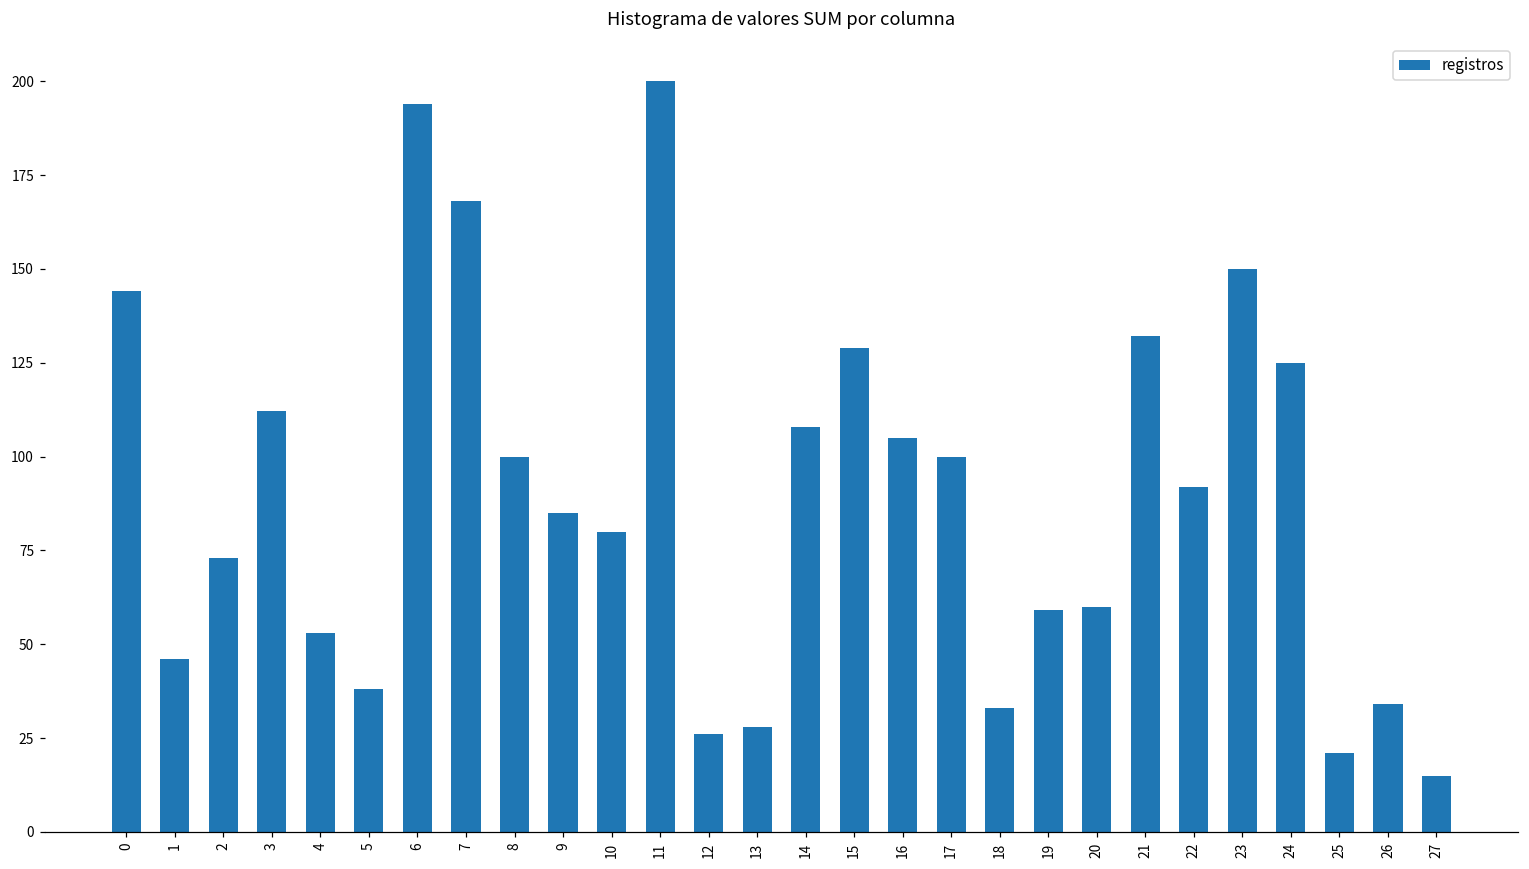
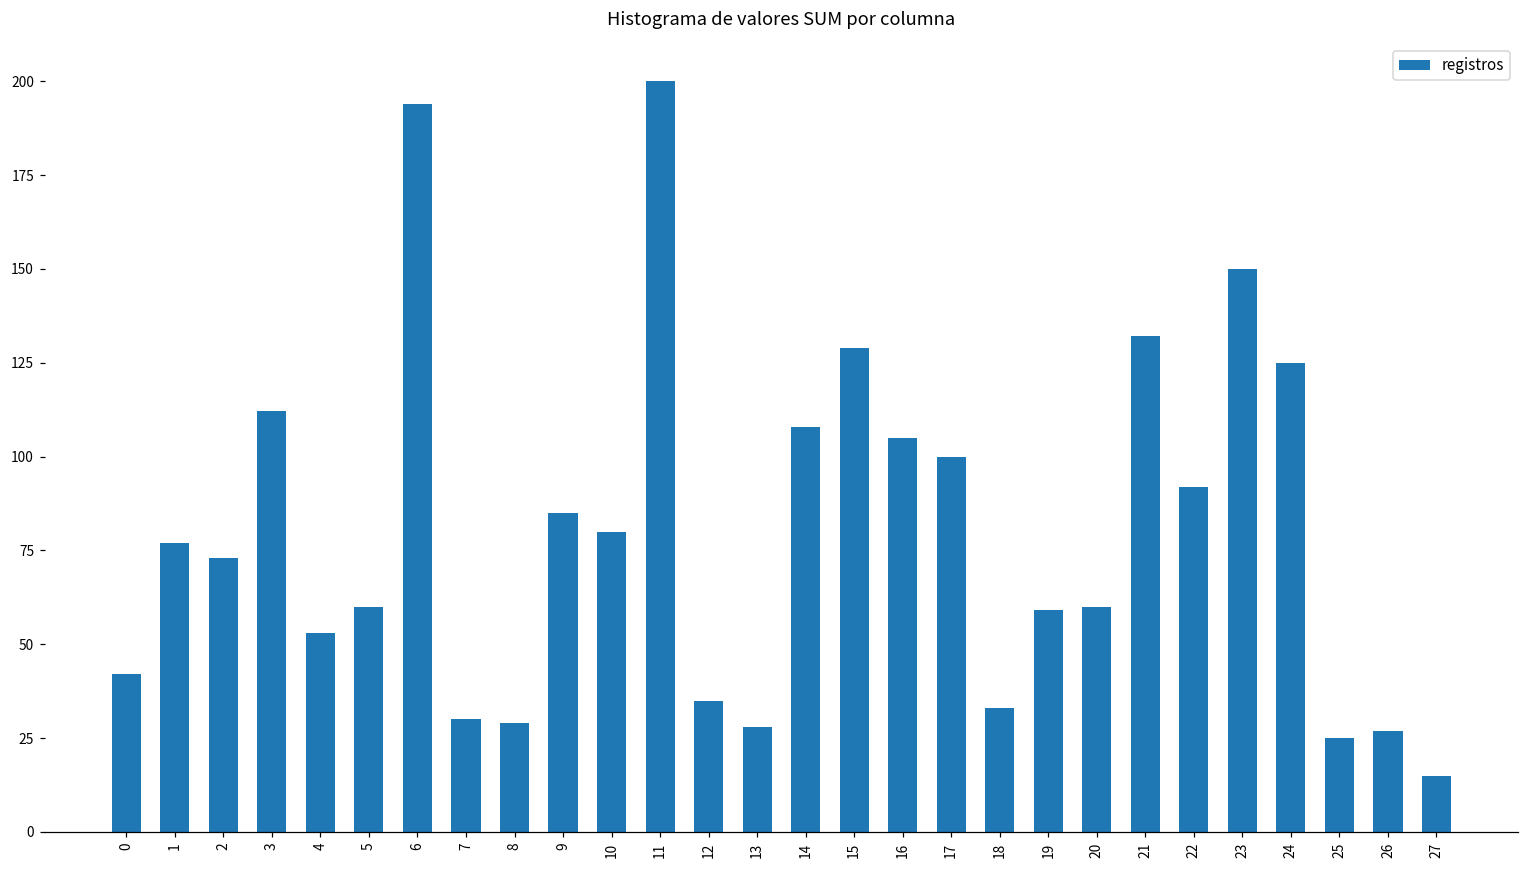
0: 144 -> 42
1: 46 -> 77
5: 38 -> 60
7: 168 -> 30
8: 100 -> 29
12: 26 -> 35
25: 21 -> 25
26: 34 -> 27
